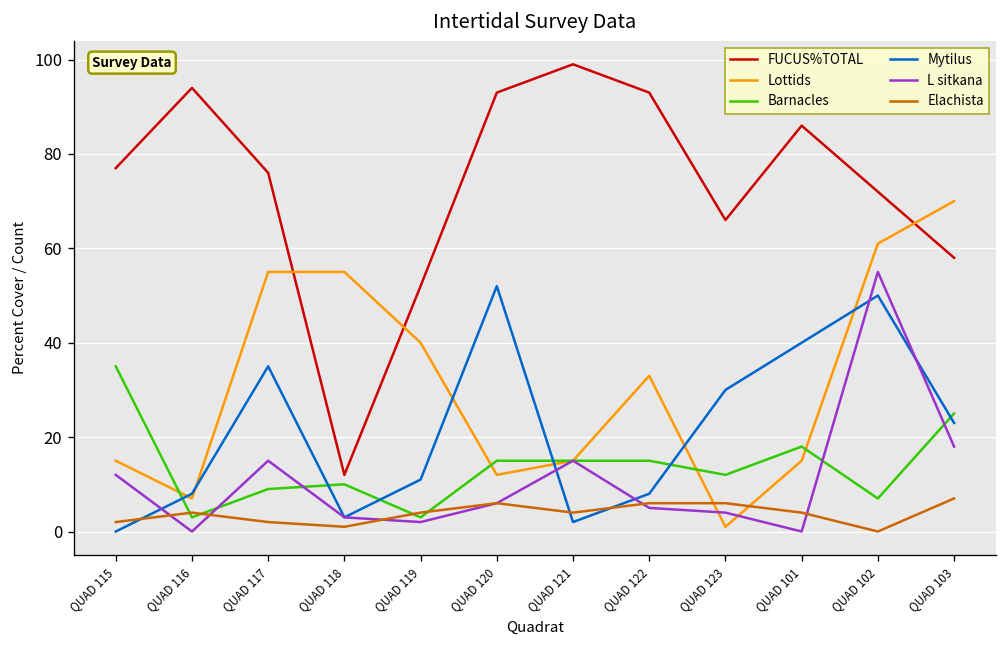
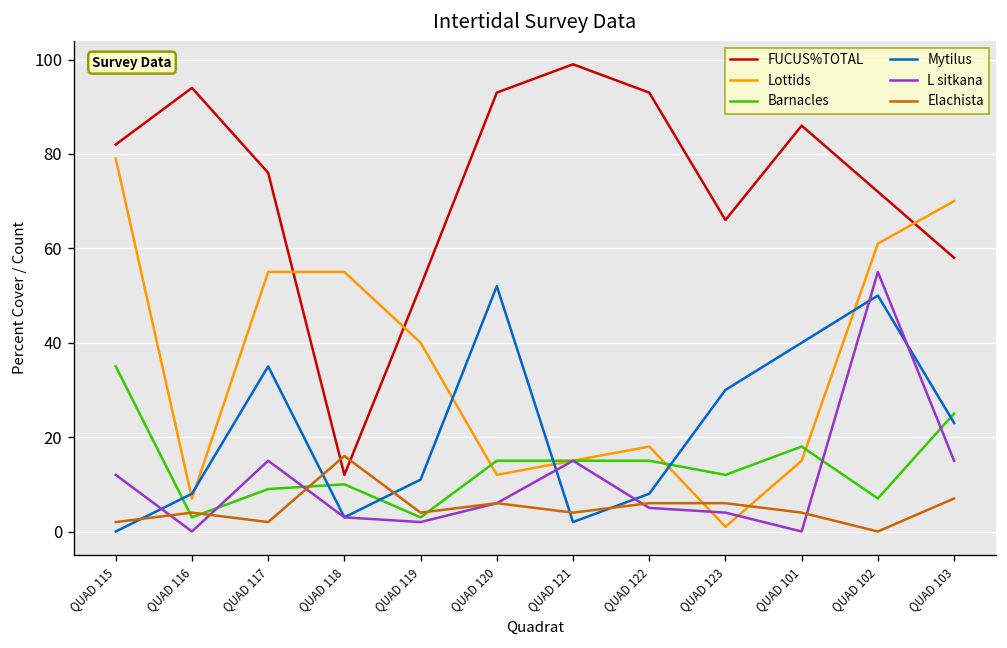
FUCUS%TOTAL, QUAD 115: 77 -> 82
Lottids, QUAD 115: 15 -> 79
Elachista, QUAD 118: 1 -> 16
Lottids, QUAD 122: 33 -> 18
L sitkana, QUAD 103: 18 -> 15
